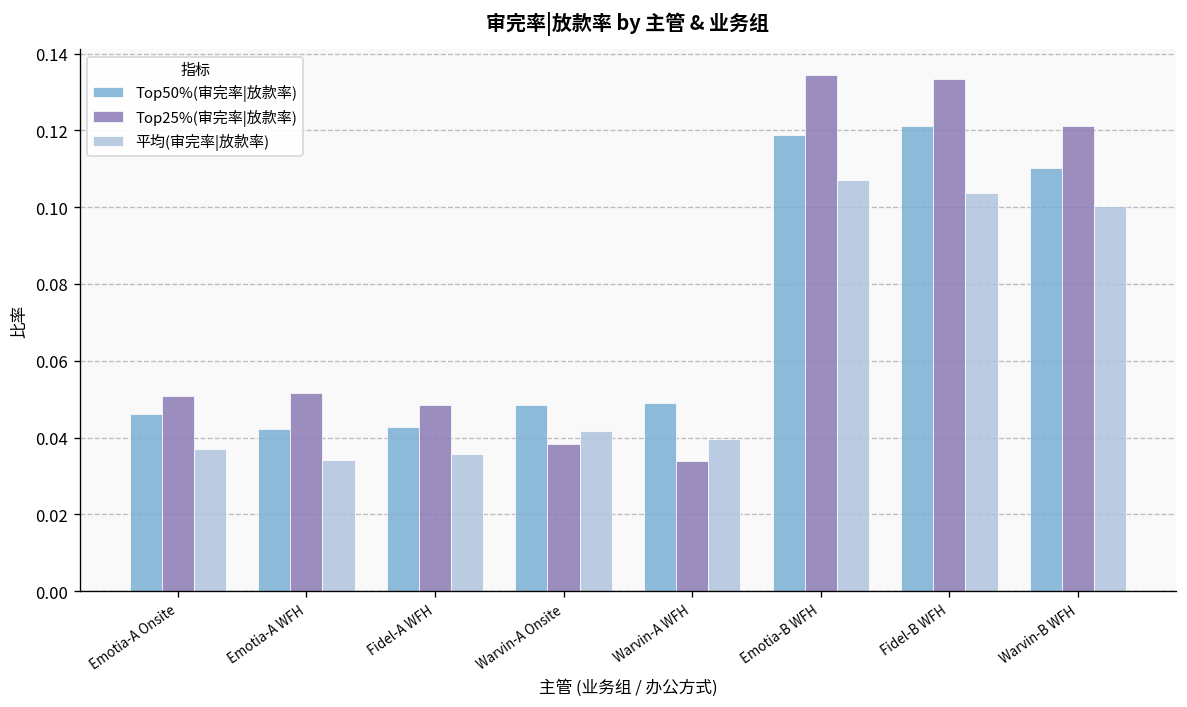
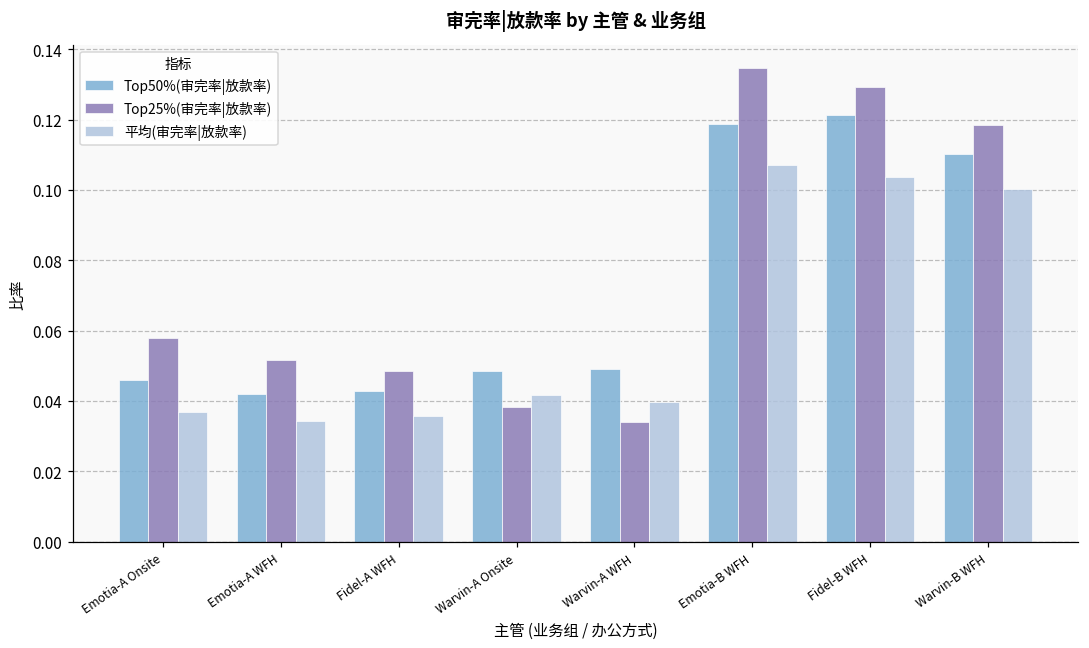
Top25%(审完率|放款率), Emotia-A Onsite: 0.051 -> 0.058
Top25%(审完率|放款率), Fidel-B WFH: 0.134 -> 0.129
Top25%(审完率|放款率), Warvin-B WFH: 0.121 -> 0.119
